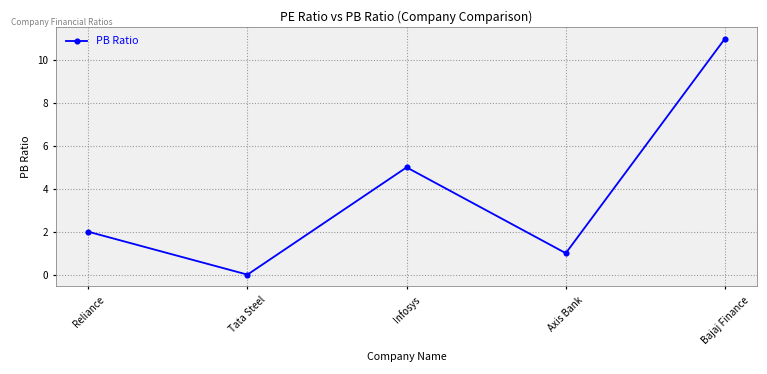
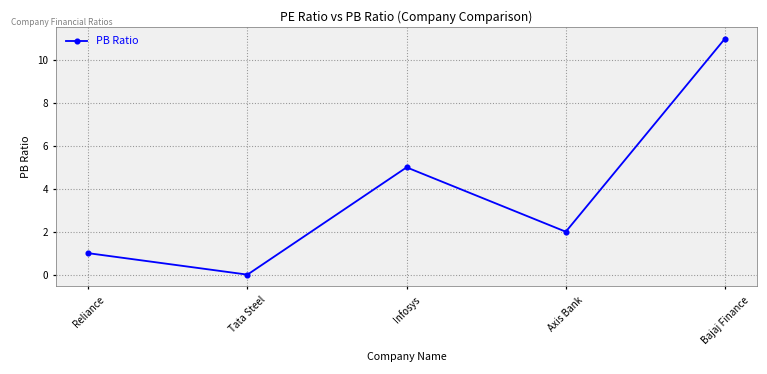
Reliance: 2 -> 1
Axis Bank: 1 -> 2
